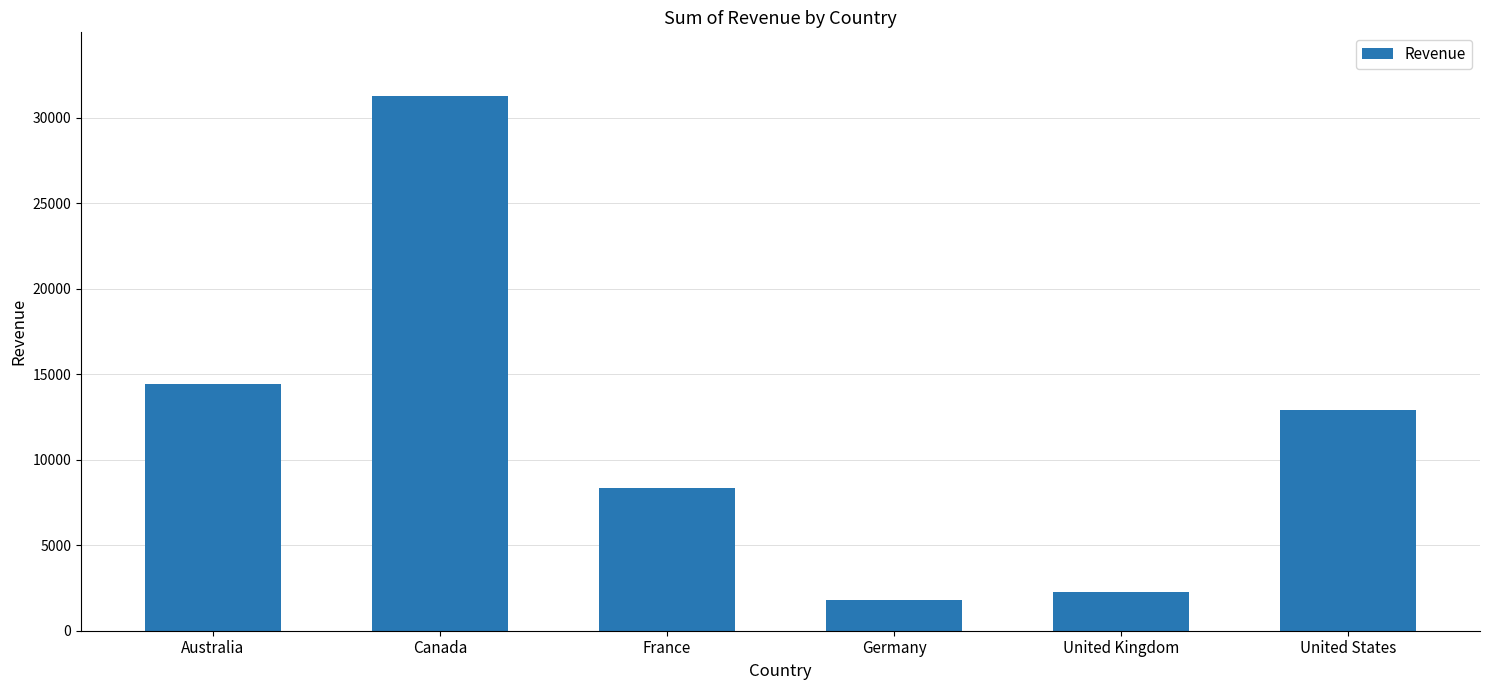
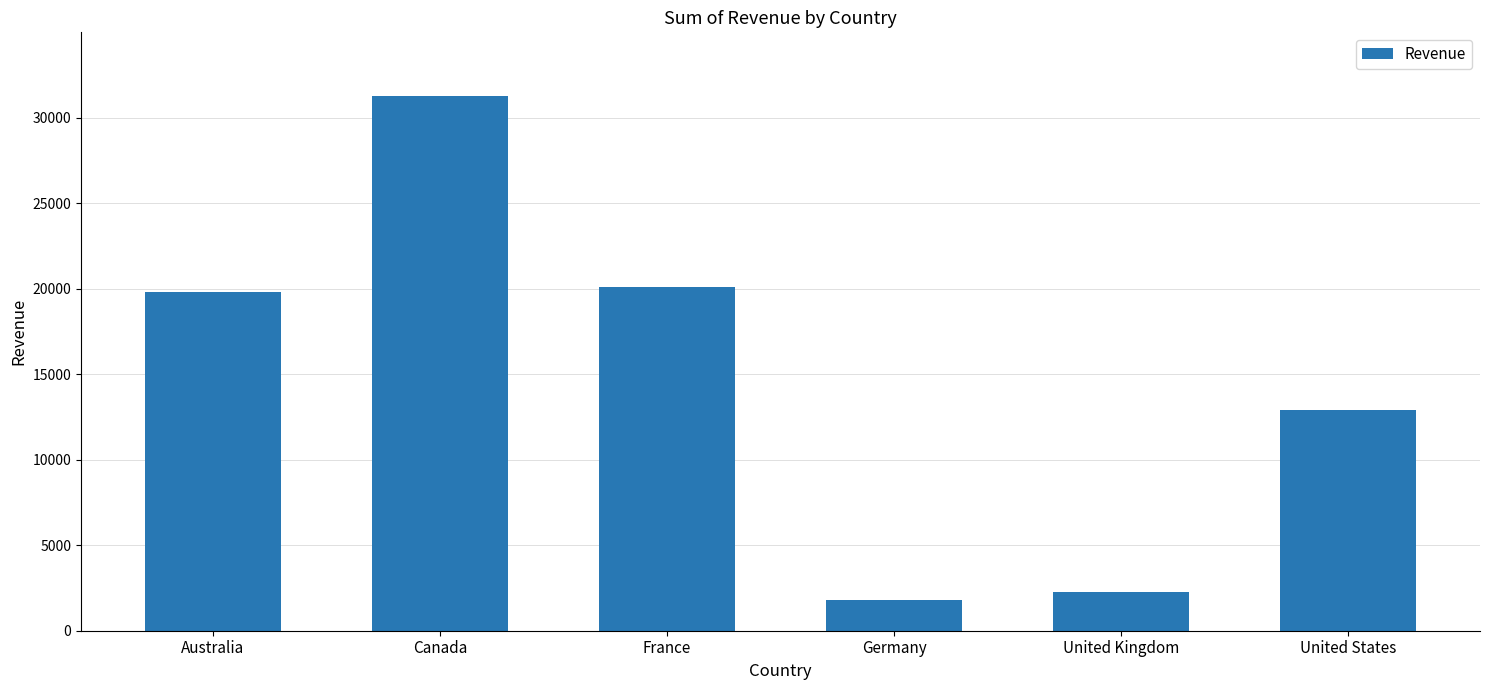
Australia: 14400 -> 19800
France: 8300 -> 20100
